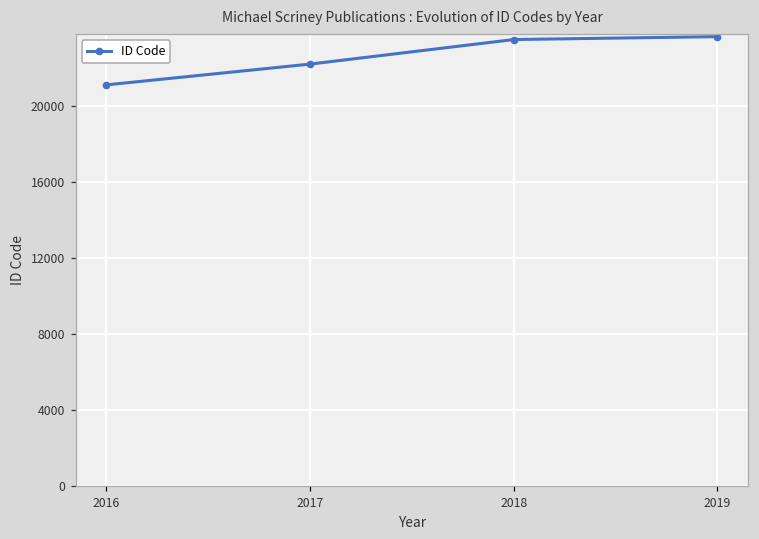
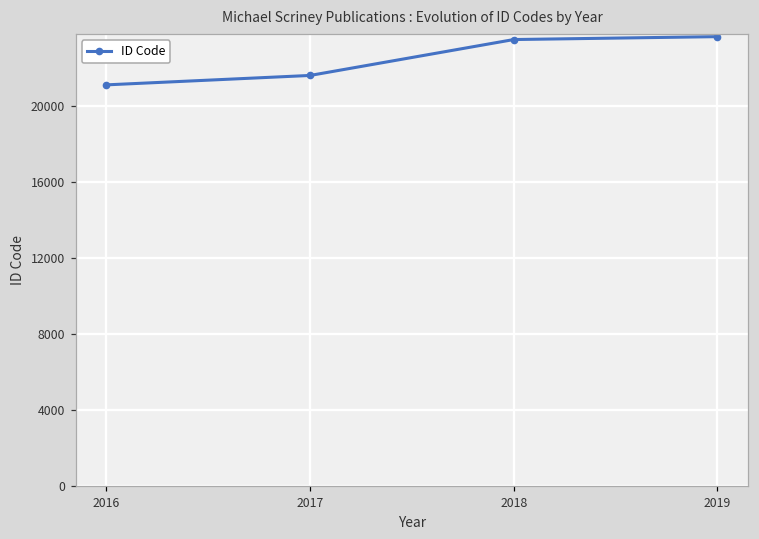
2017: 22200 -> 21600
